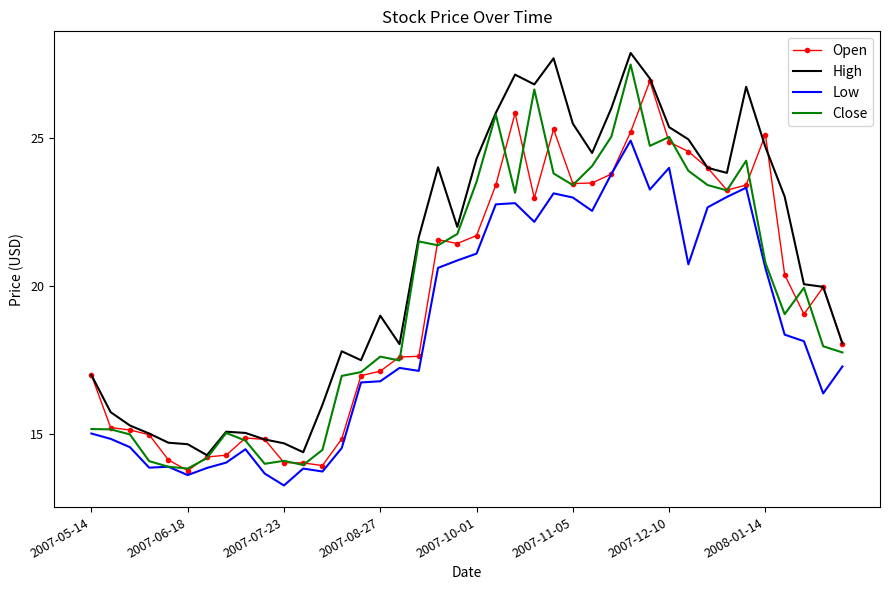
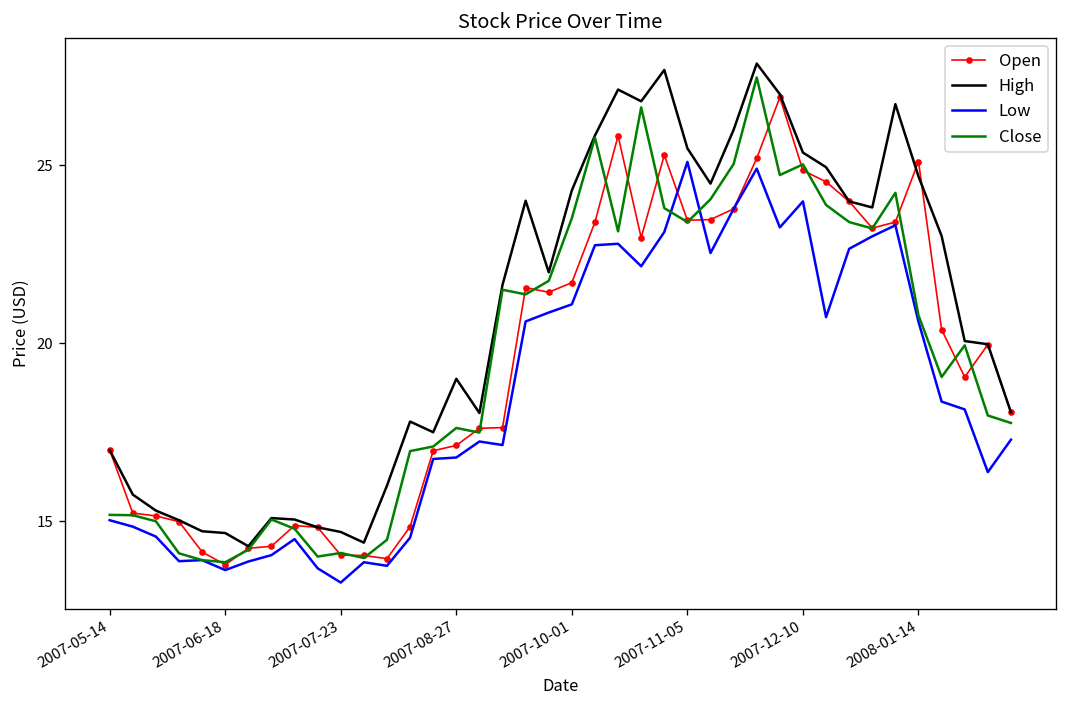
Low, 2007-11-05: 23.0 -> 25.1
